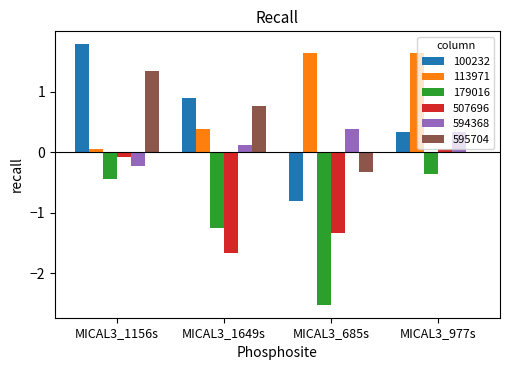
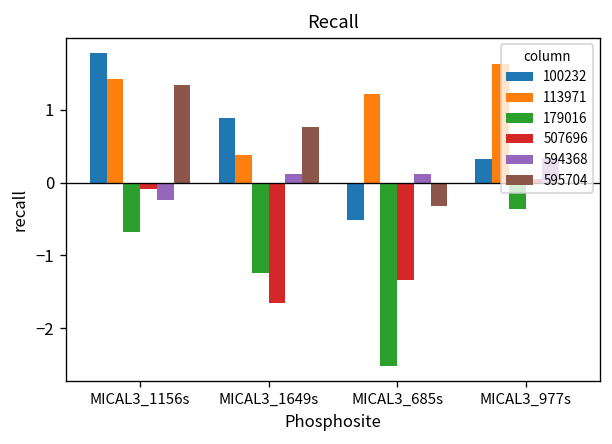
113971, MICAL3_1156s: 0.1 -> 1.4
179016, MICAL3_1156s: -0.4 -> -0.7
100232, MICAL3_685s: -0.8 -> -0.5
113971, MICAL3_685s: 1.6 -> 1.2
594368, MICAL3_685s: 0.4 -> 0.1
